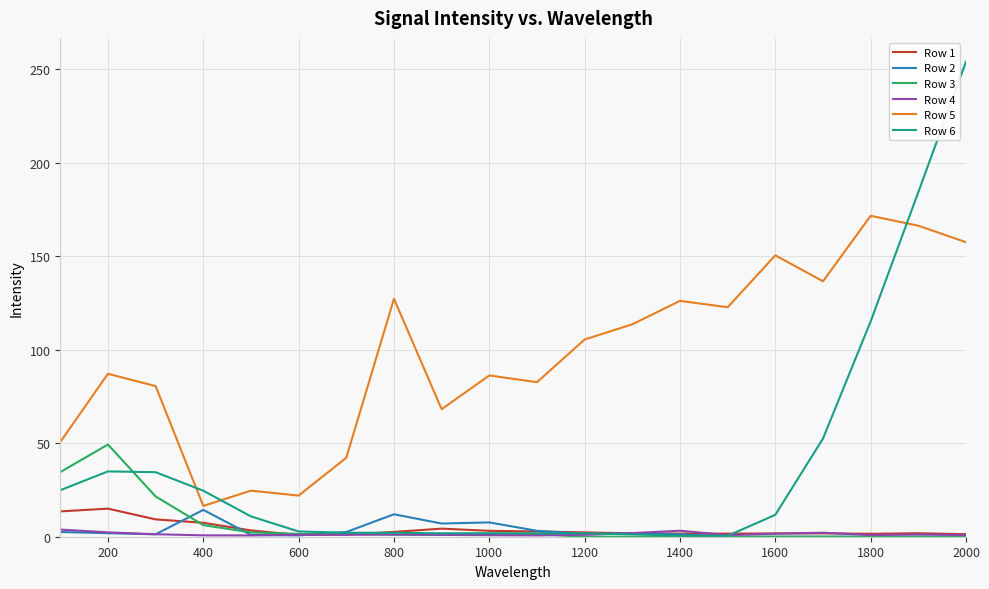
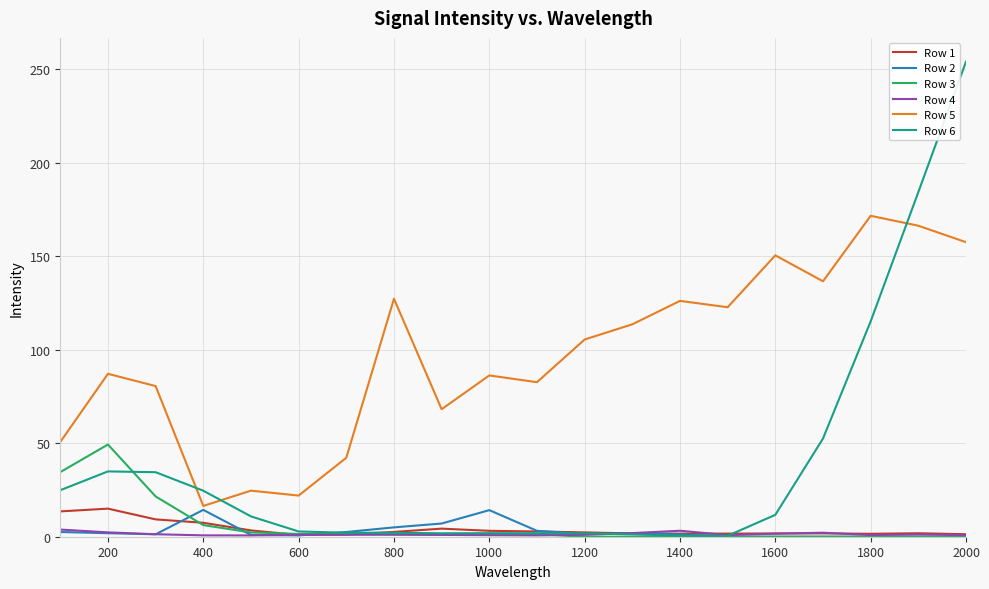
Row 2, 800: 12 -> 5
Row 2, 1000: 8 -> 14
